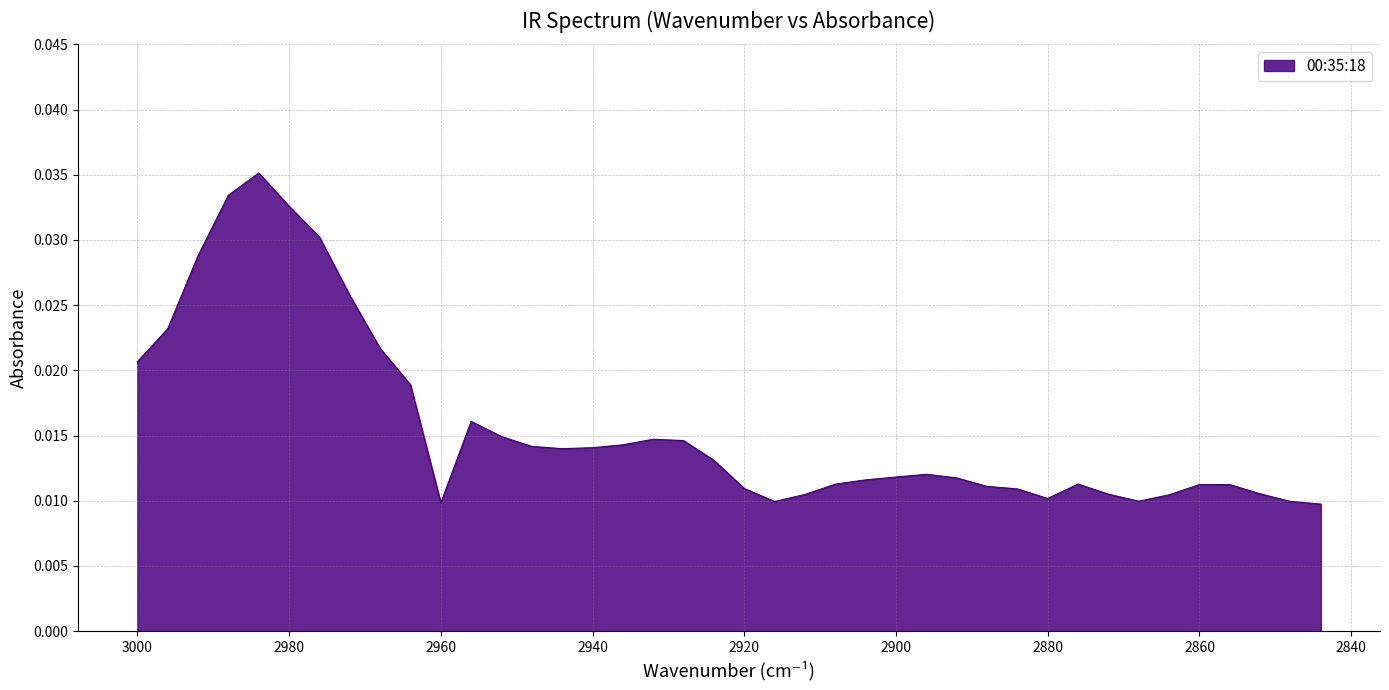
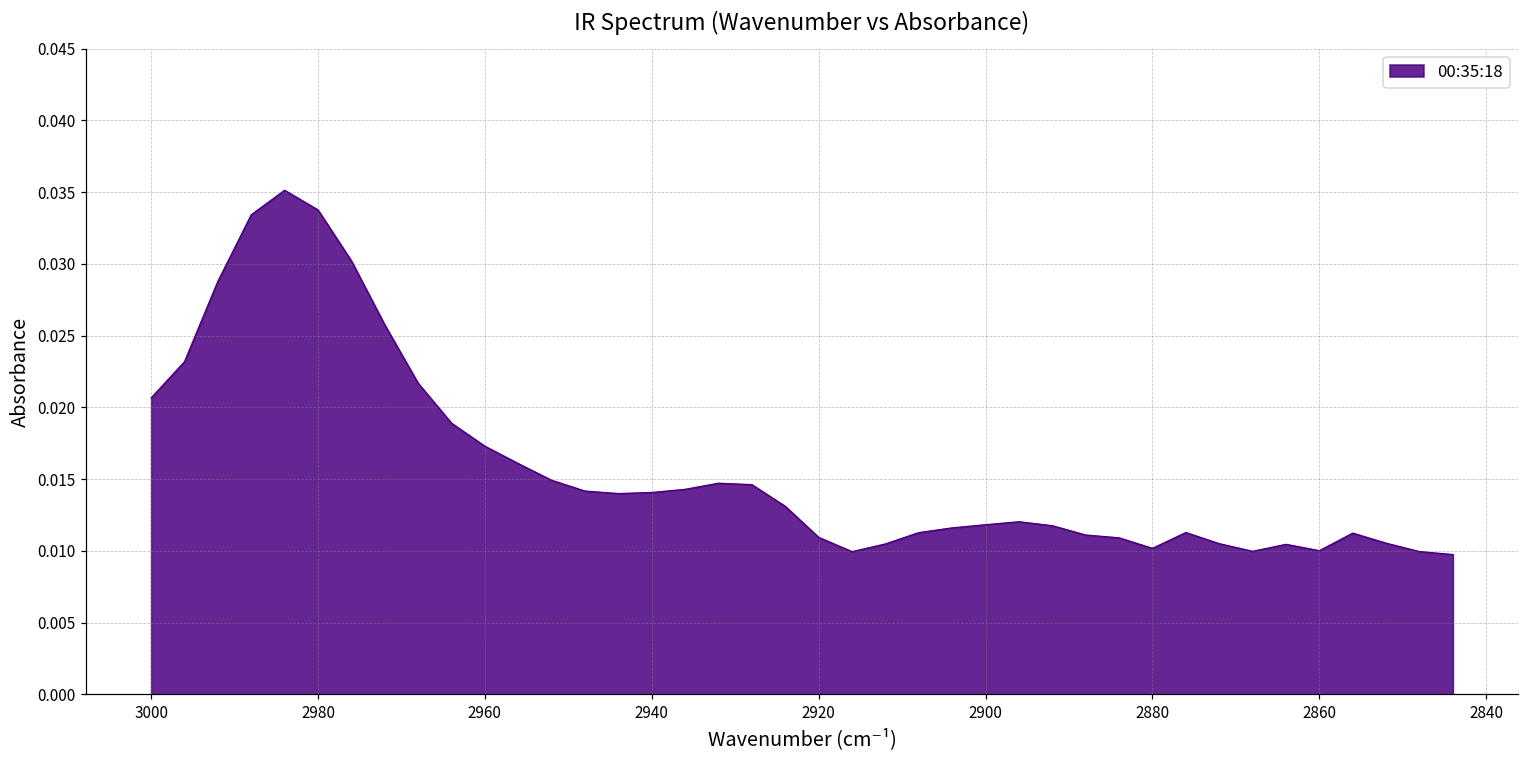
2980: 0.0326 -> 0.0338
2960: 0.0099 -> 0.0173
2860: 0.0112 -> 0.0100
